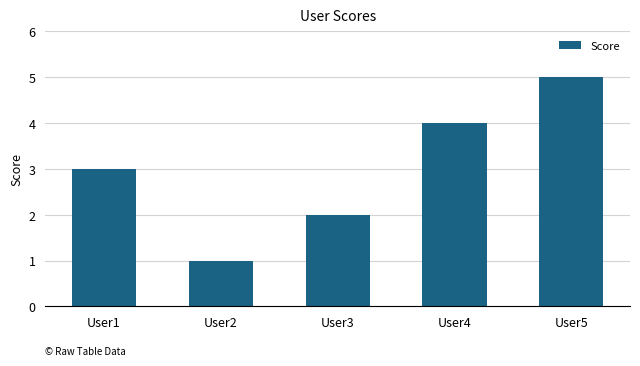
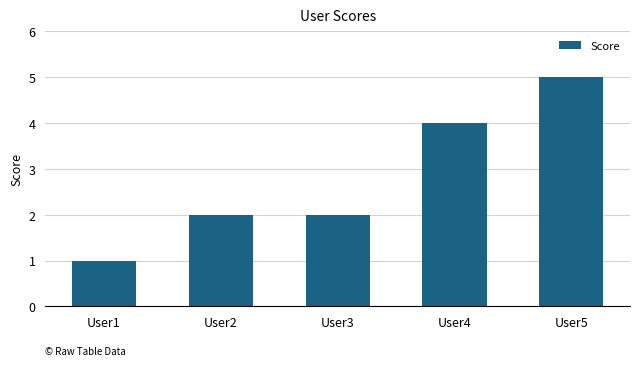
User1: 3 -> 1
User2: 1 -> 2
